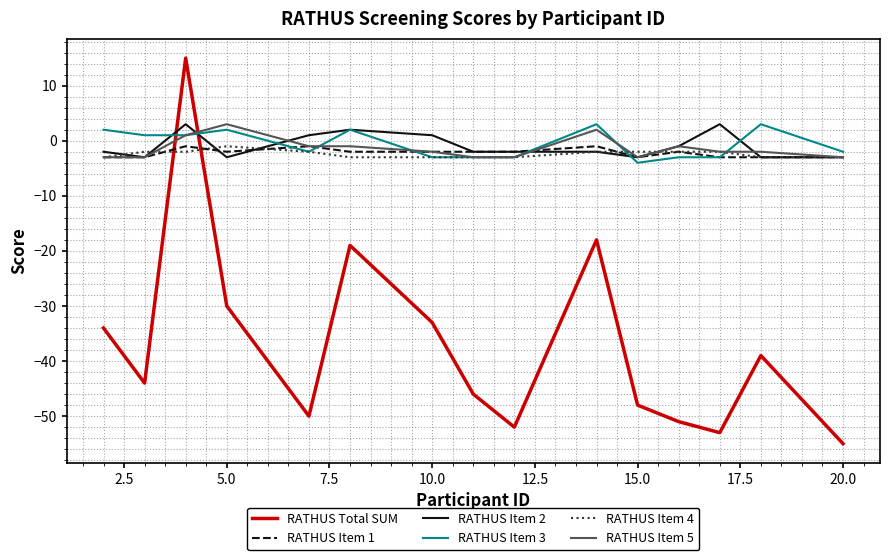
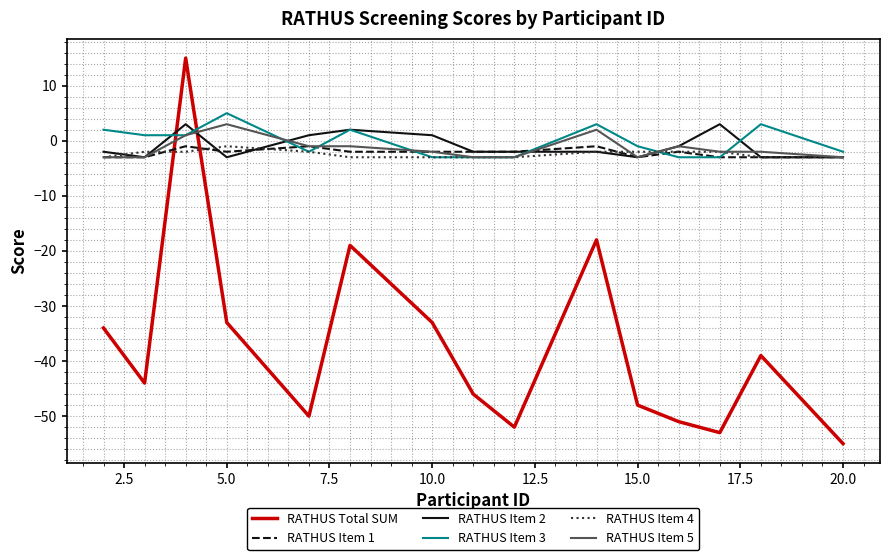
RATHUS Total SUM, 5.0: -30 -> -33
RATHUS Item 3, 5.0: 2 -> 5
RATHUS Item 3, 15.0: -4 -> -1
